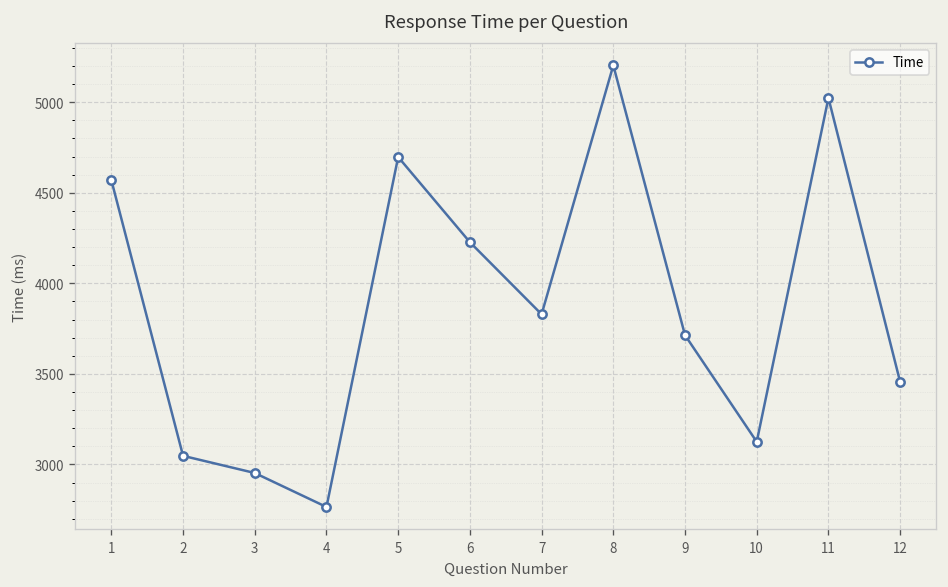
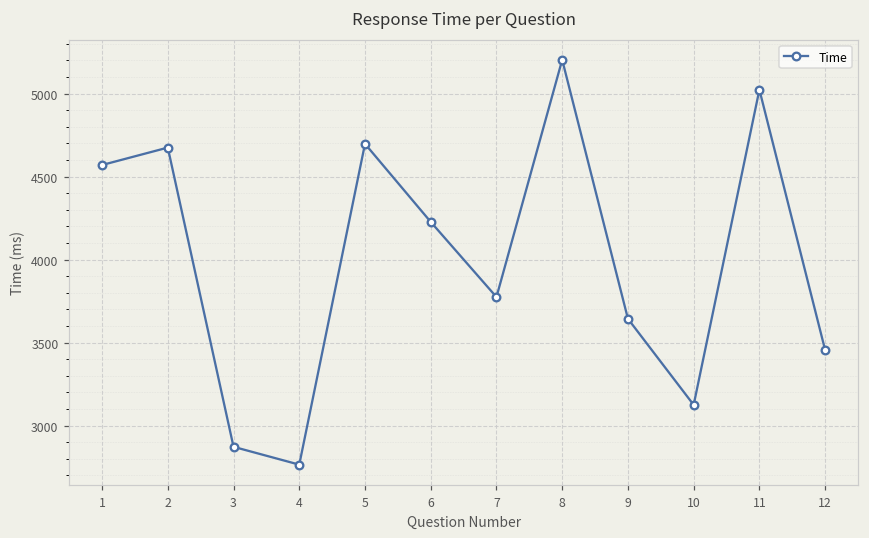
2: 3050 -> 4680
3: 2950 -> 2870
7: 3830 -> 3770
9: 3710 -> 3640
